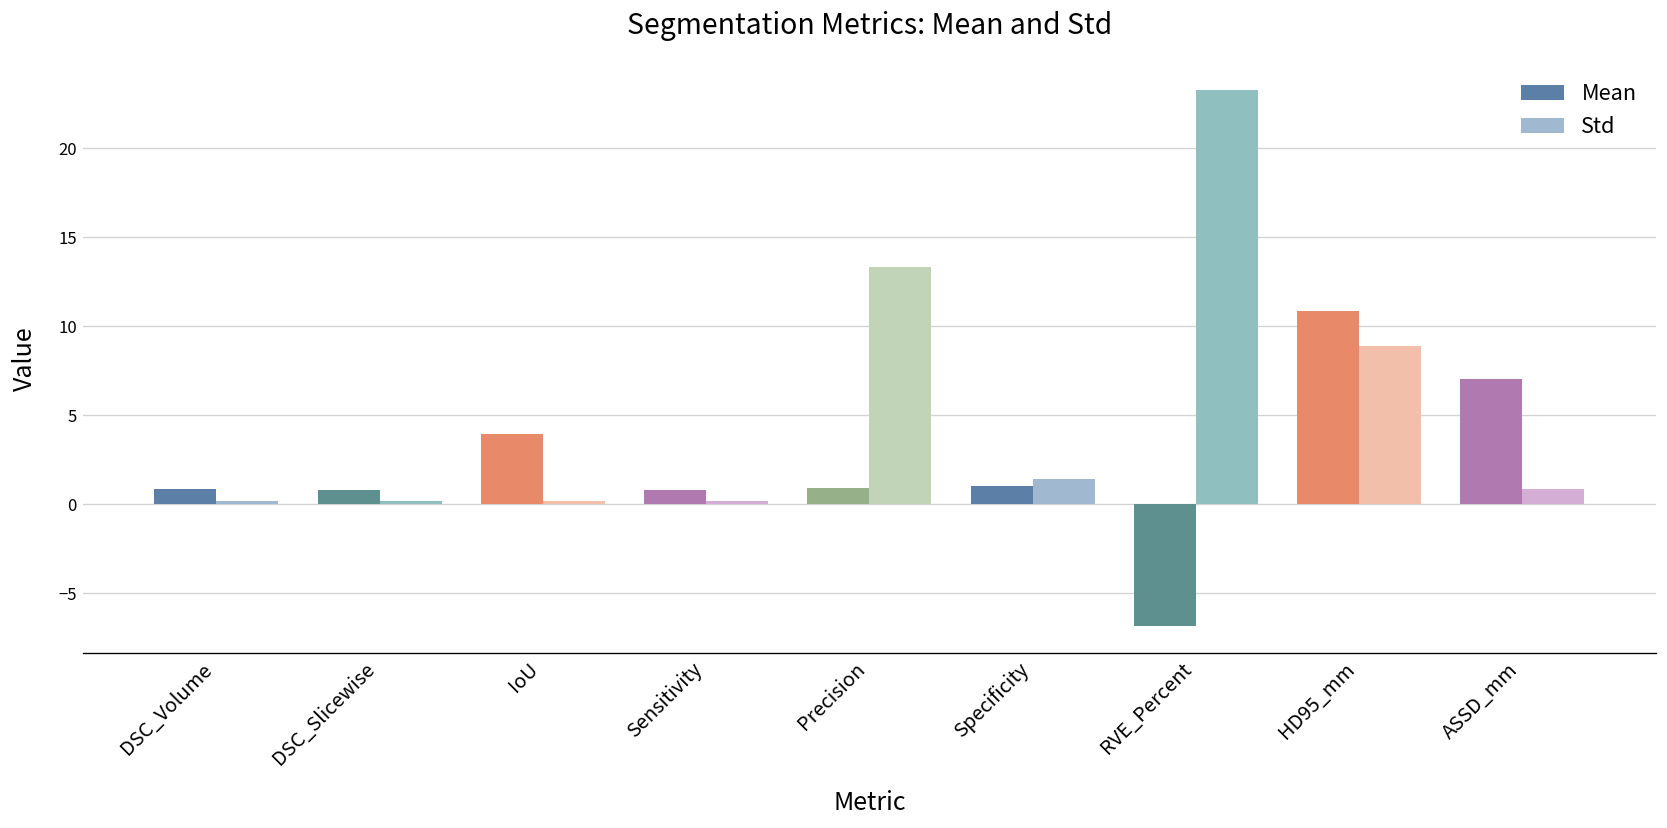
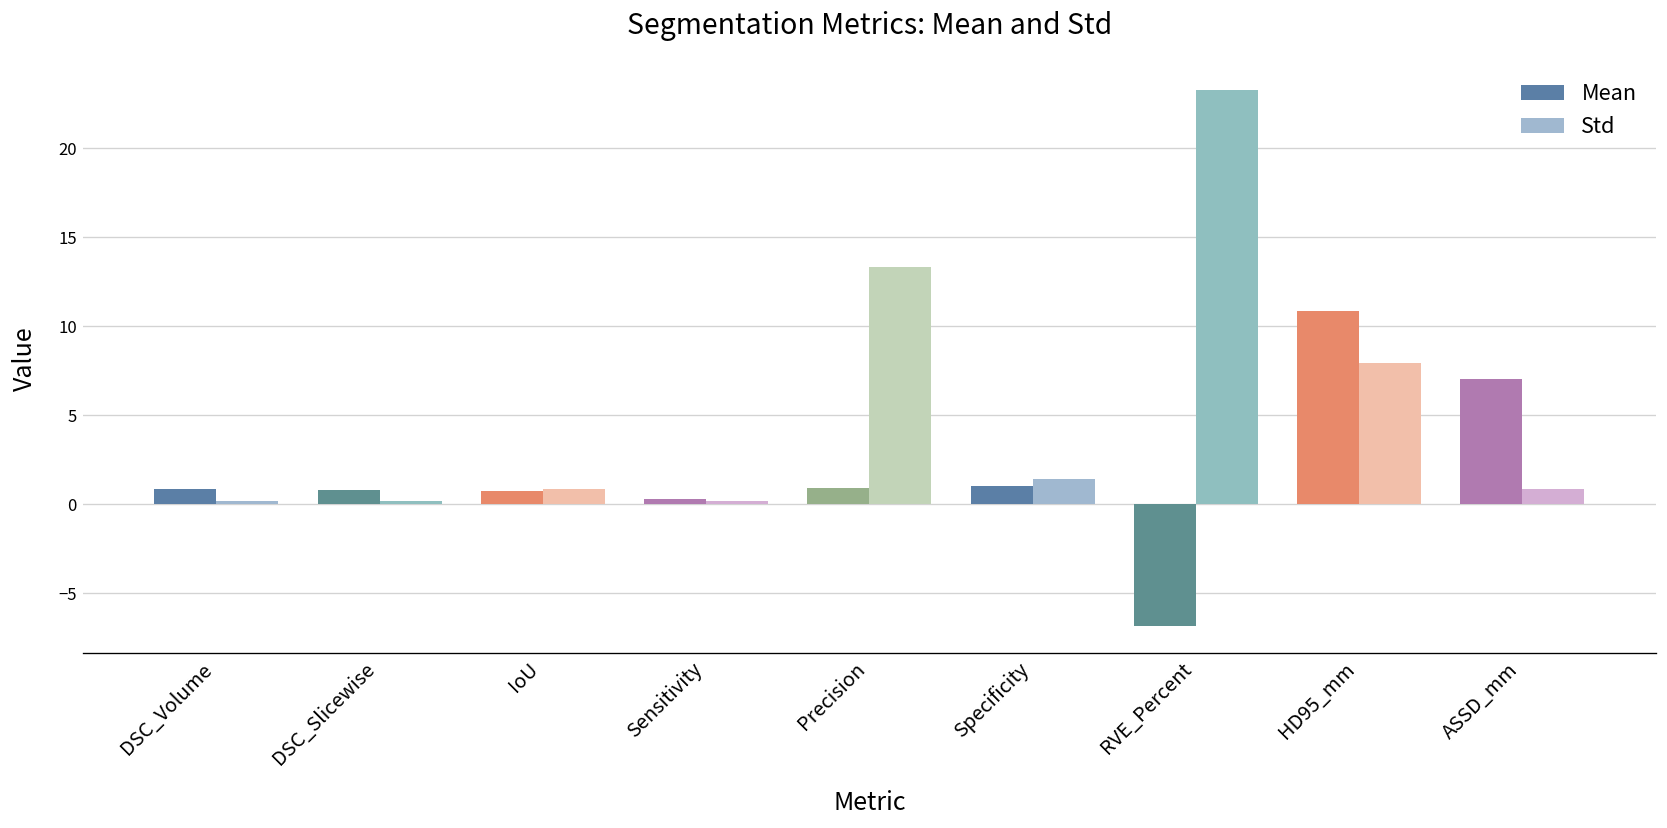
Mean, IoU: 4.0 -> 0.7
Std, IoU: 0.2 -> 0.9
Mean, Sensitivity: 0.8 -> 0.3
Std, HD95_mm: 8.9 -> 7.9
